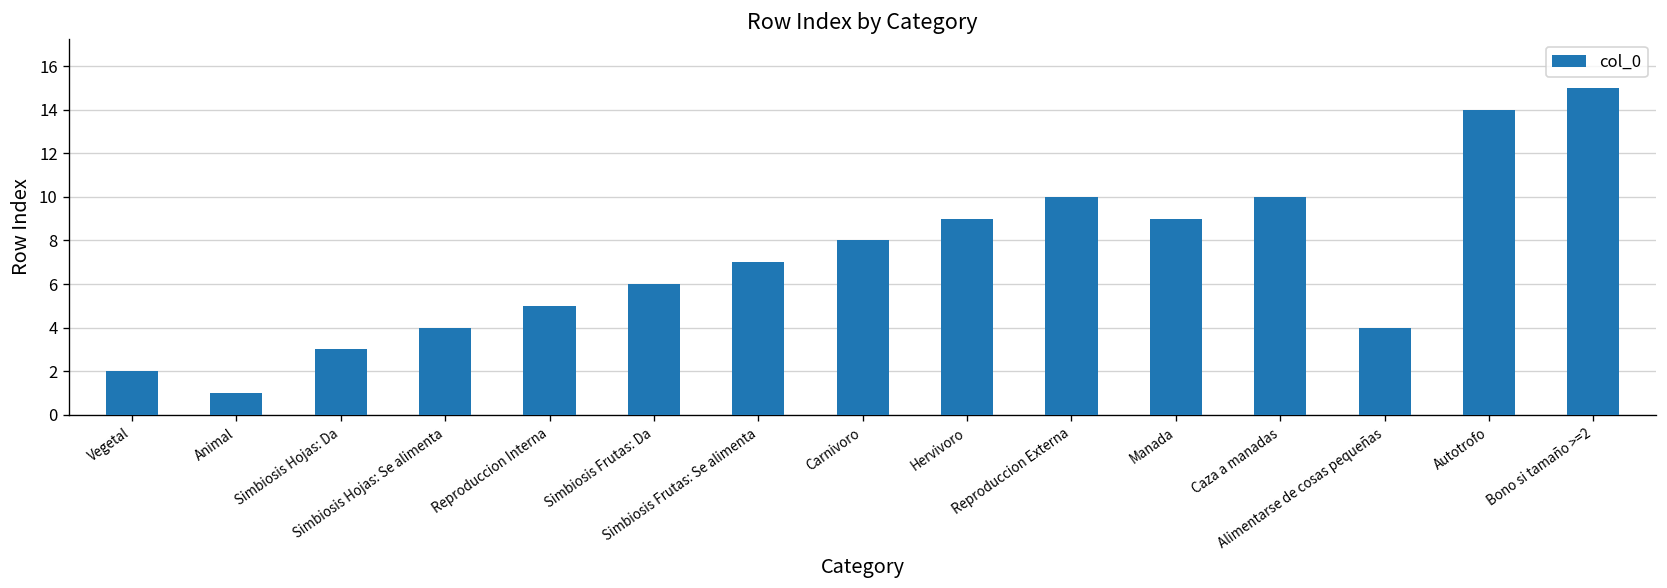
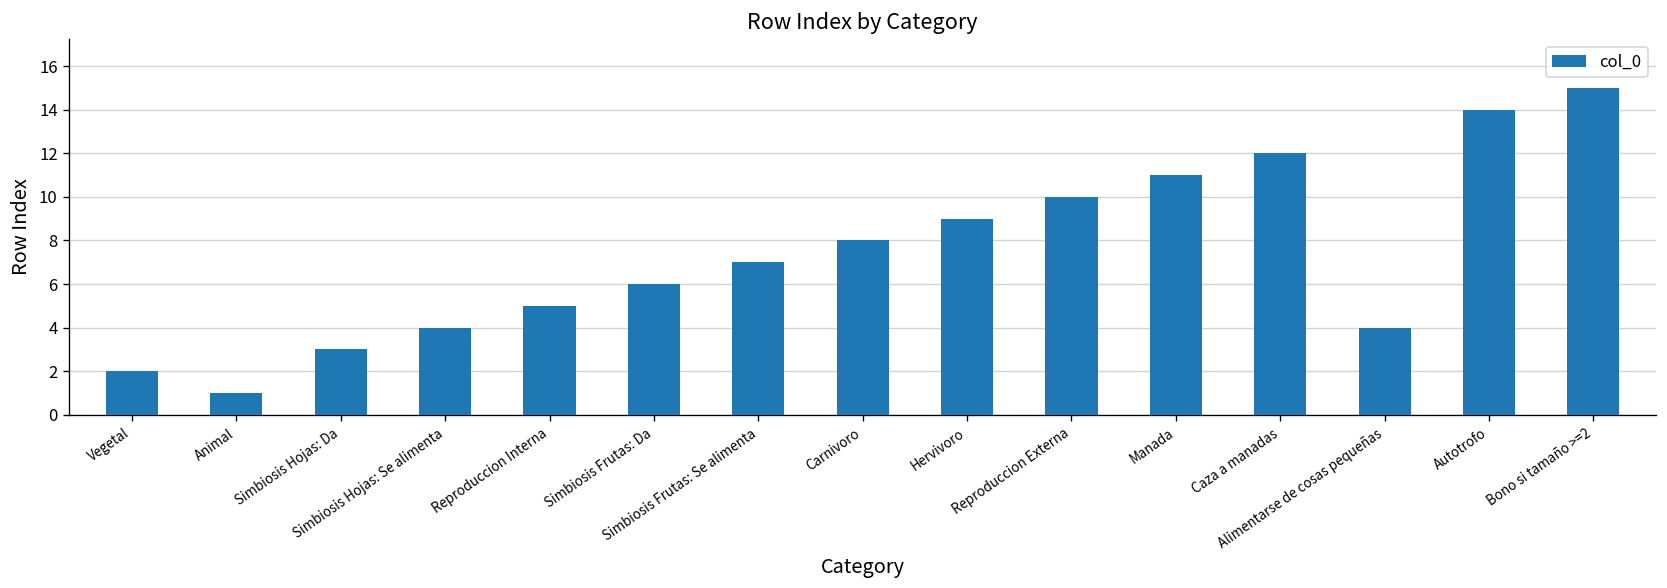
Manada: 9 -> 11
Caza a manadas: 10 -> 12
